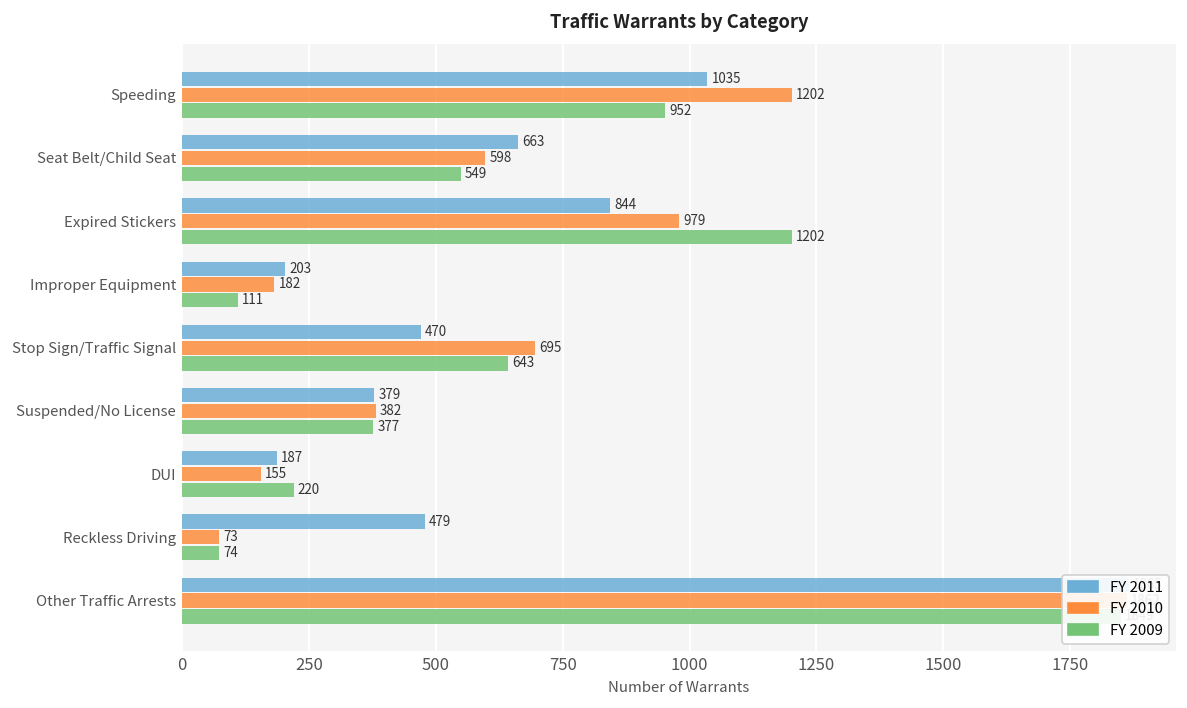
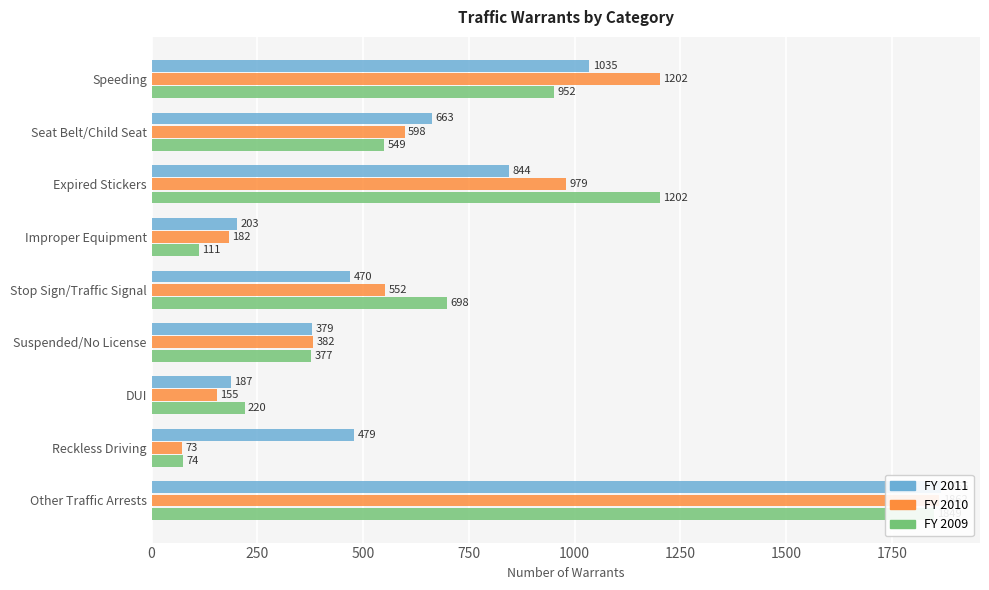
FY 2010, Stop Sign/Traffic Signal: 695 -> 552
FY 2009, Stop Sign/Traffic Signal: 643 -> 698
